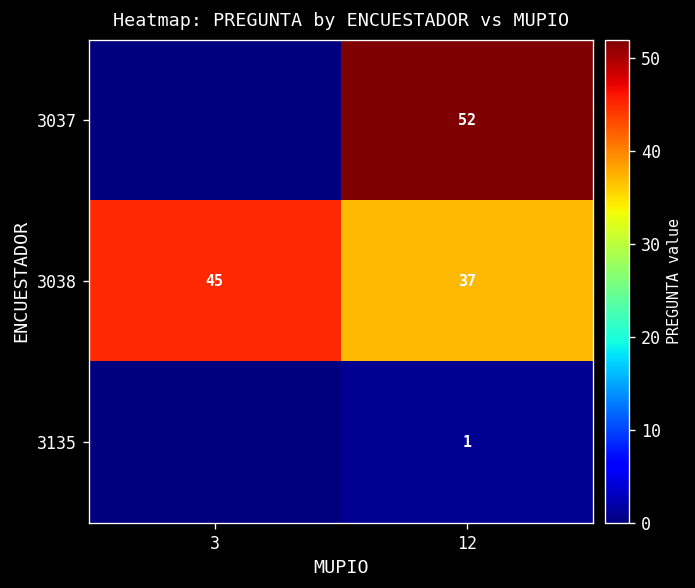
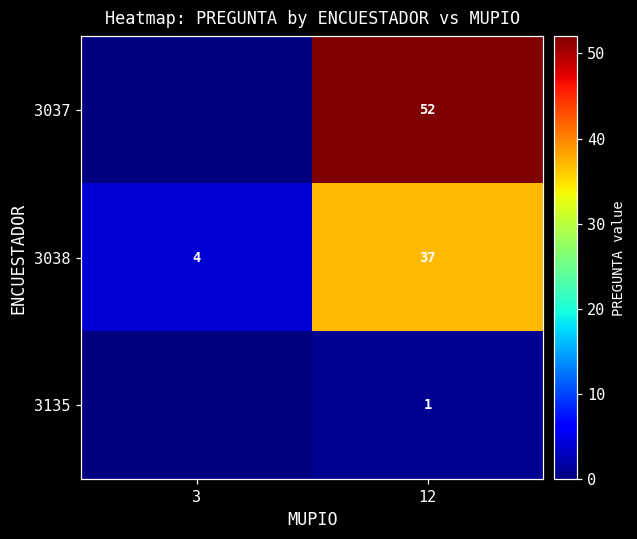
3038, 3: 45 -> 4
